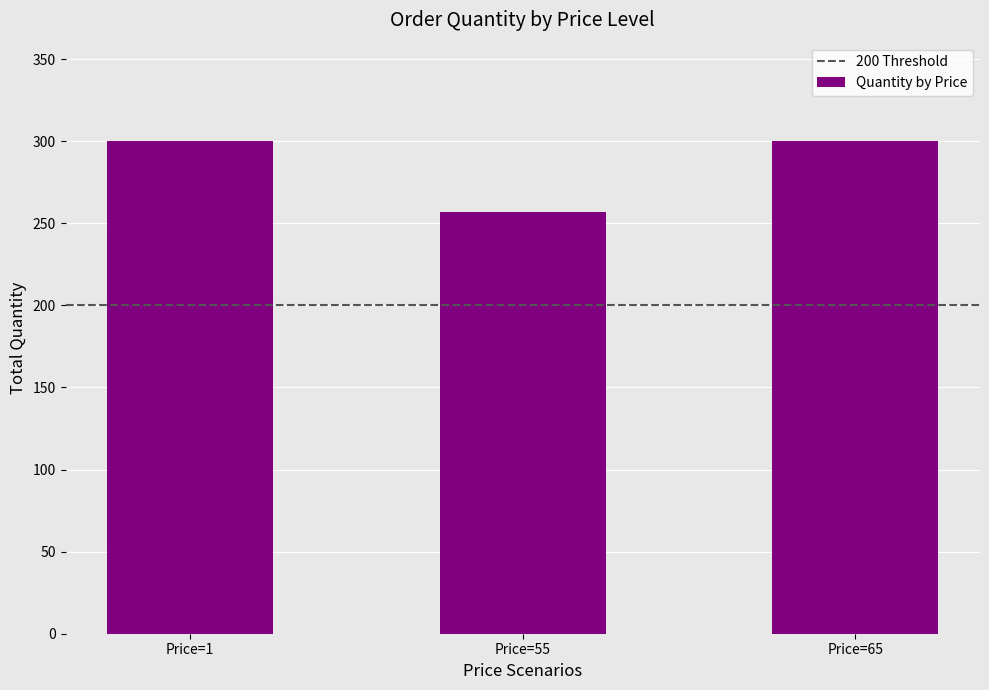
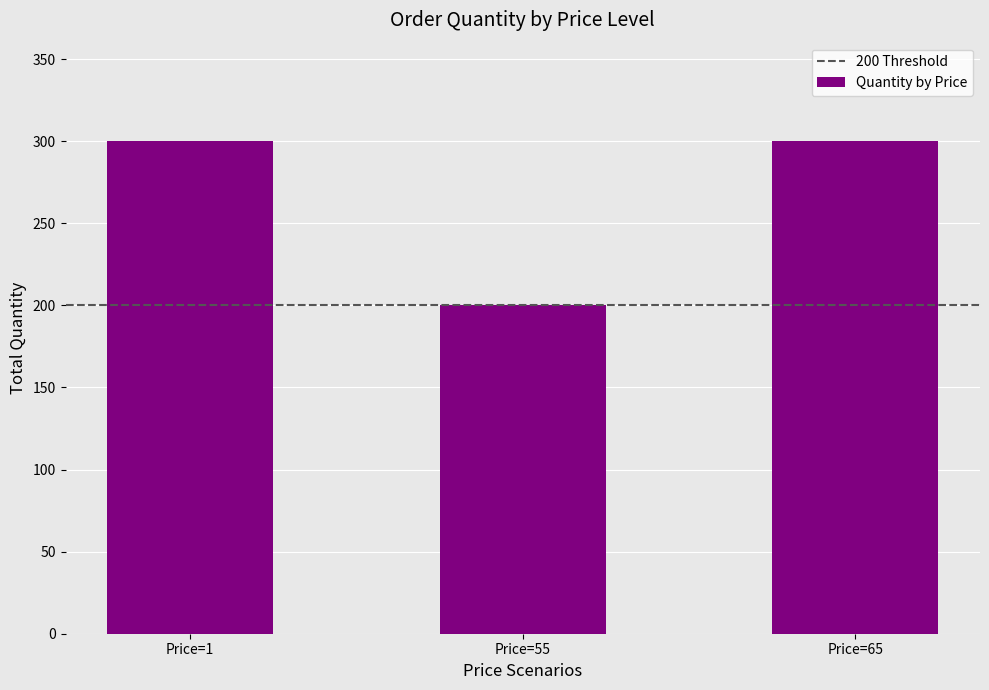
Price=55: 257 -> 200
